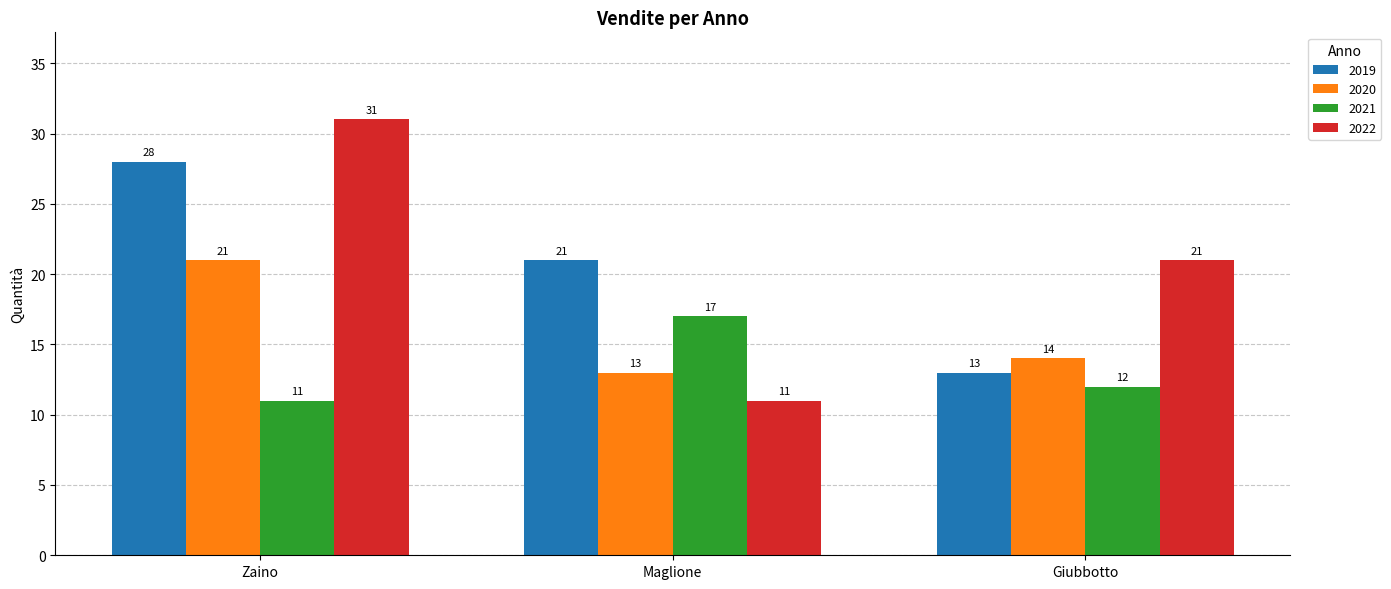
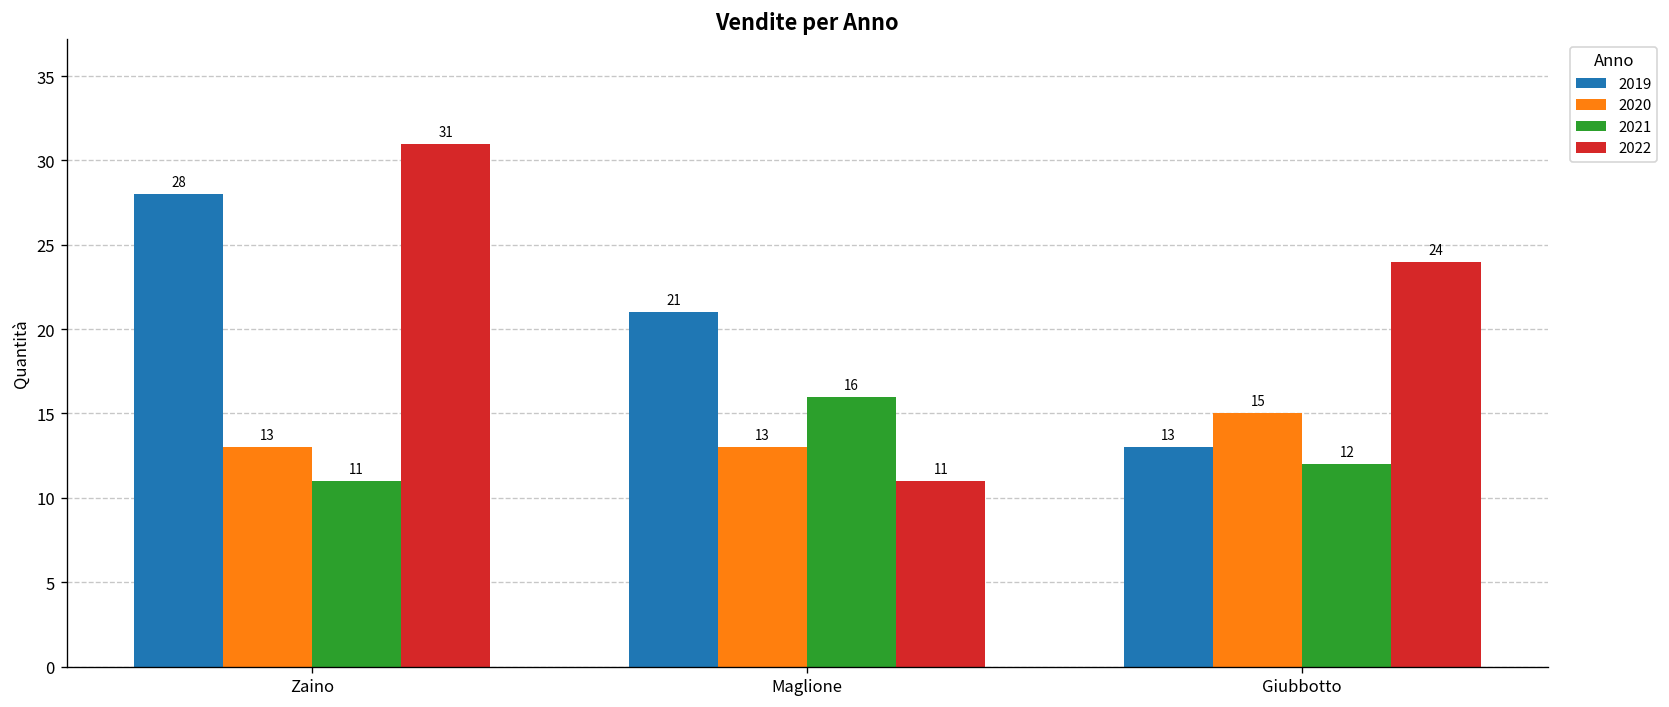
2020, Zaino: 21 -> 13
2021, Maglione: 17 -> 16
2020, Giubbotto: 14 -> 15
2022, Giubbotto: 21 -> 24
